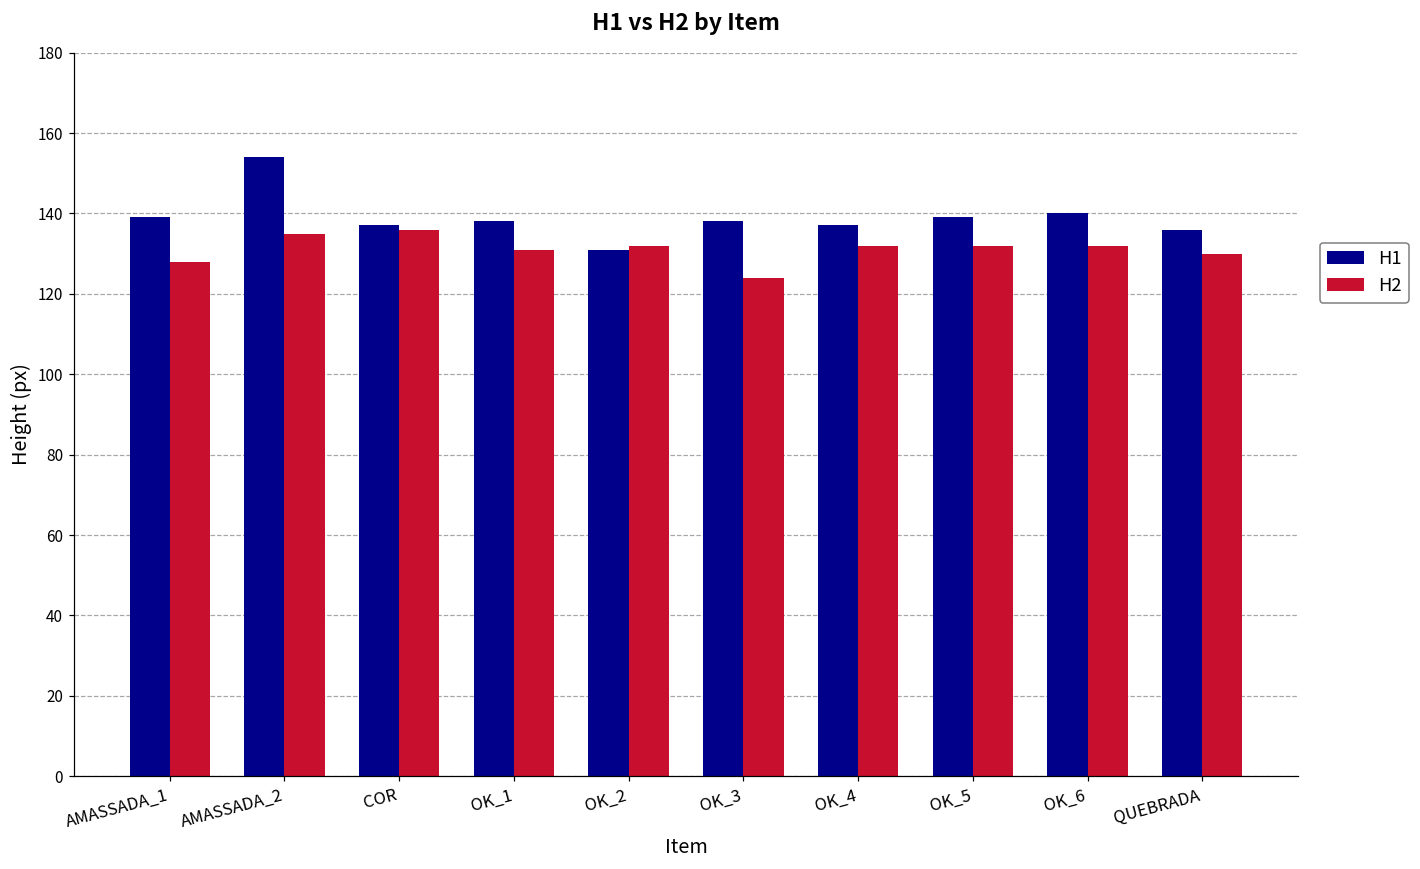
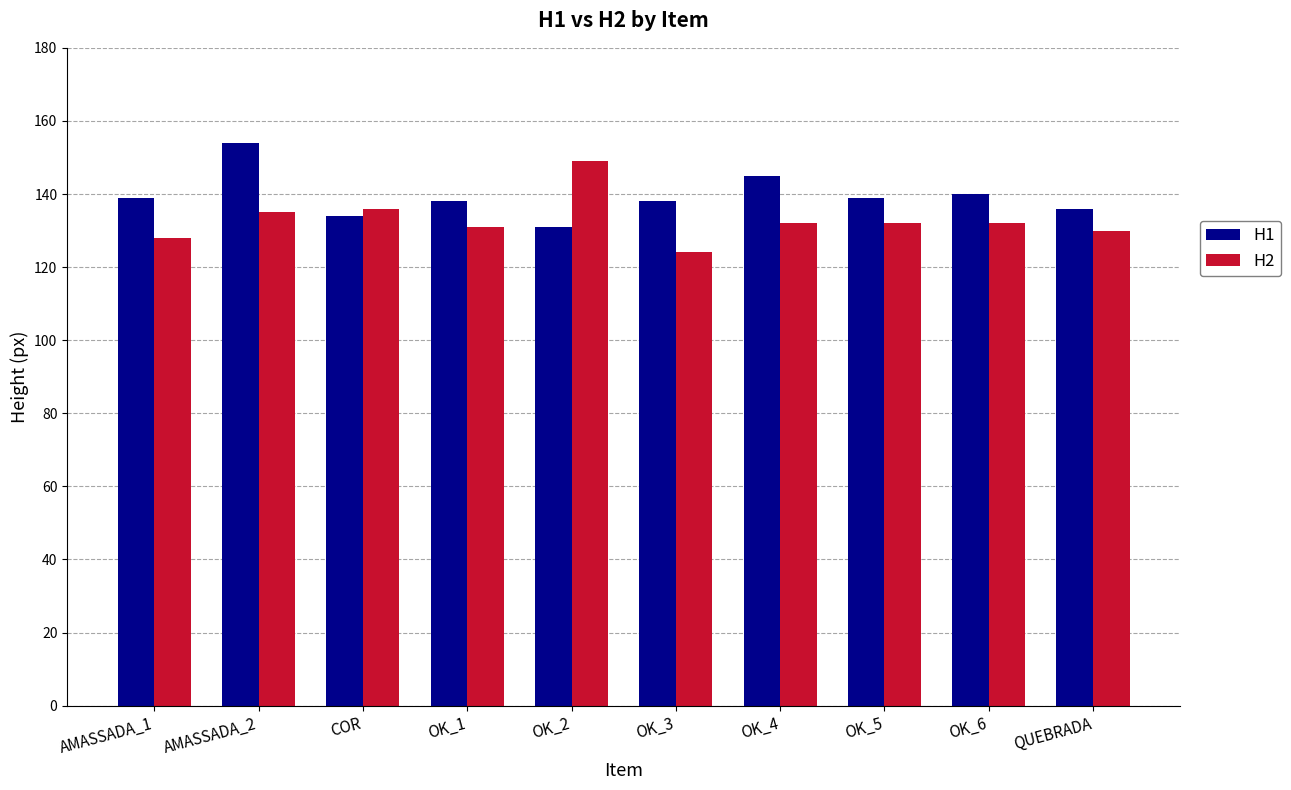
H1, COR: 137 -> 134
H2, OK_2: 132 -> 149
H1, OK_4: 137 -> 145
